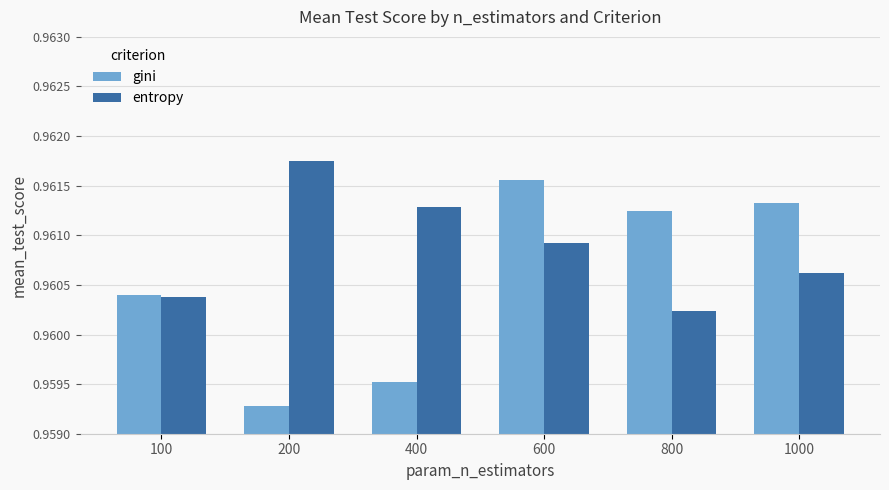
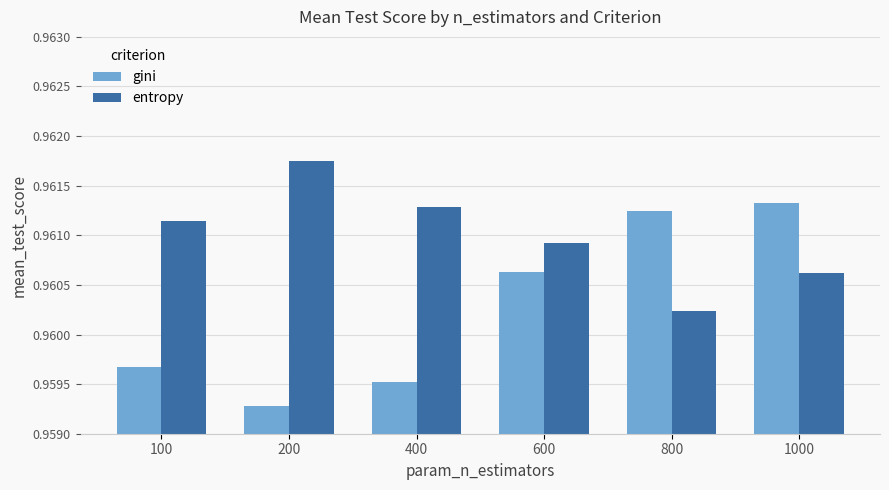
gini, 100: 0.9604 -> 0.9597
entropy, 100: 0.9604 -> 0.9611
gini, 600: 0.9616 -> 0.9606
